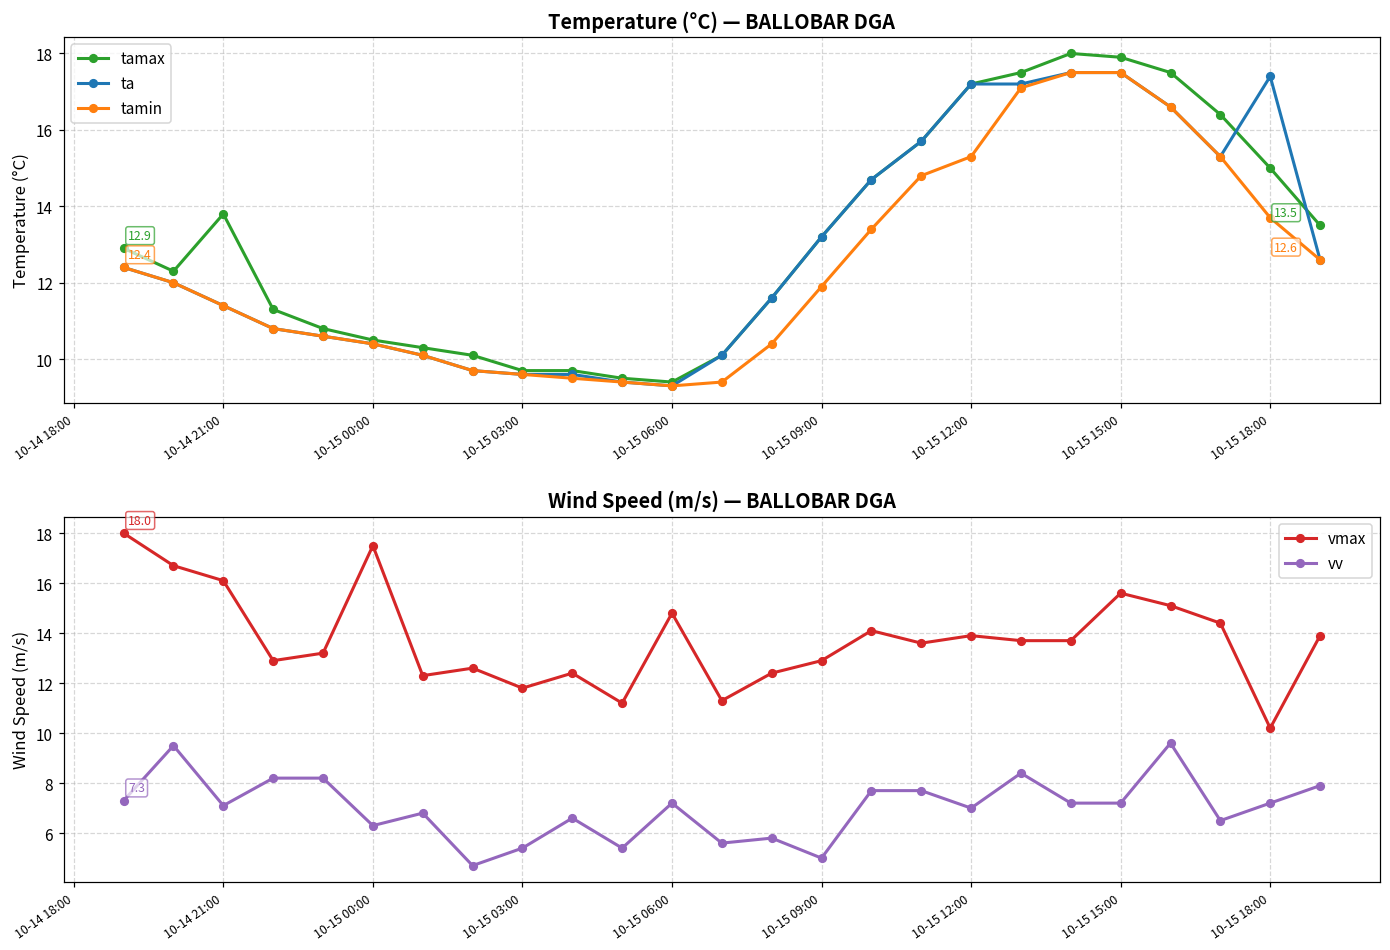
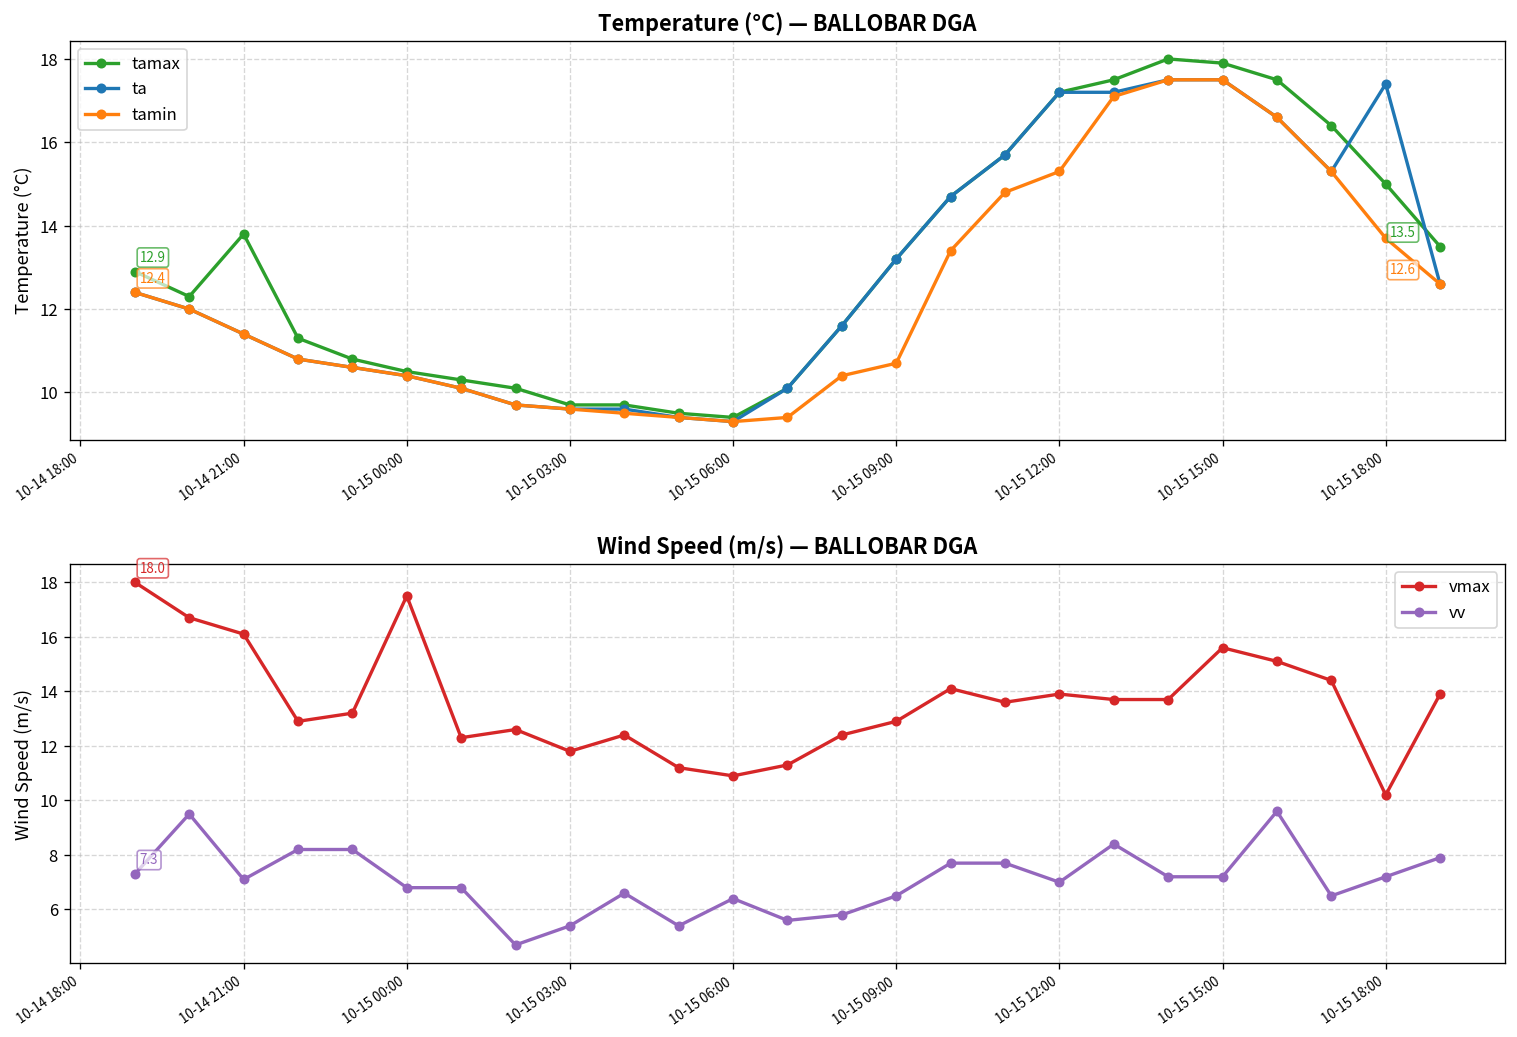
Temperature (°C) — BALLOBAR DGA, tamin, 10-15 09:00: 11.9 -> 10.7
Wind Speed (m/s) — BALLOBAR DGA, vv, 10-15 00:00: 6.3 -> 6.8
Wind Speed (m/s) — BALLOBAR DGA, vmax, 10-15 06:00: 14.8 -> 10.9
Wind Speed (m/s) — BALLOBAR DGA, vv, 10-15 06:00: 7.2 -> 6.4
Wind Speed (m/s) — BALLOBAR DGA, vv, 10-15 09:00: 5.0 -> 6.5
